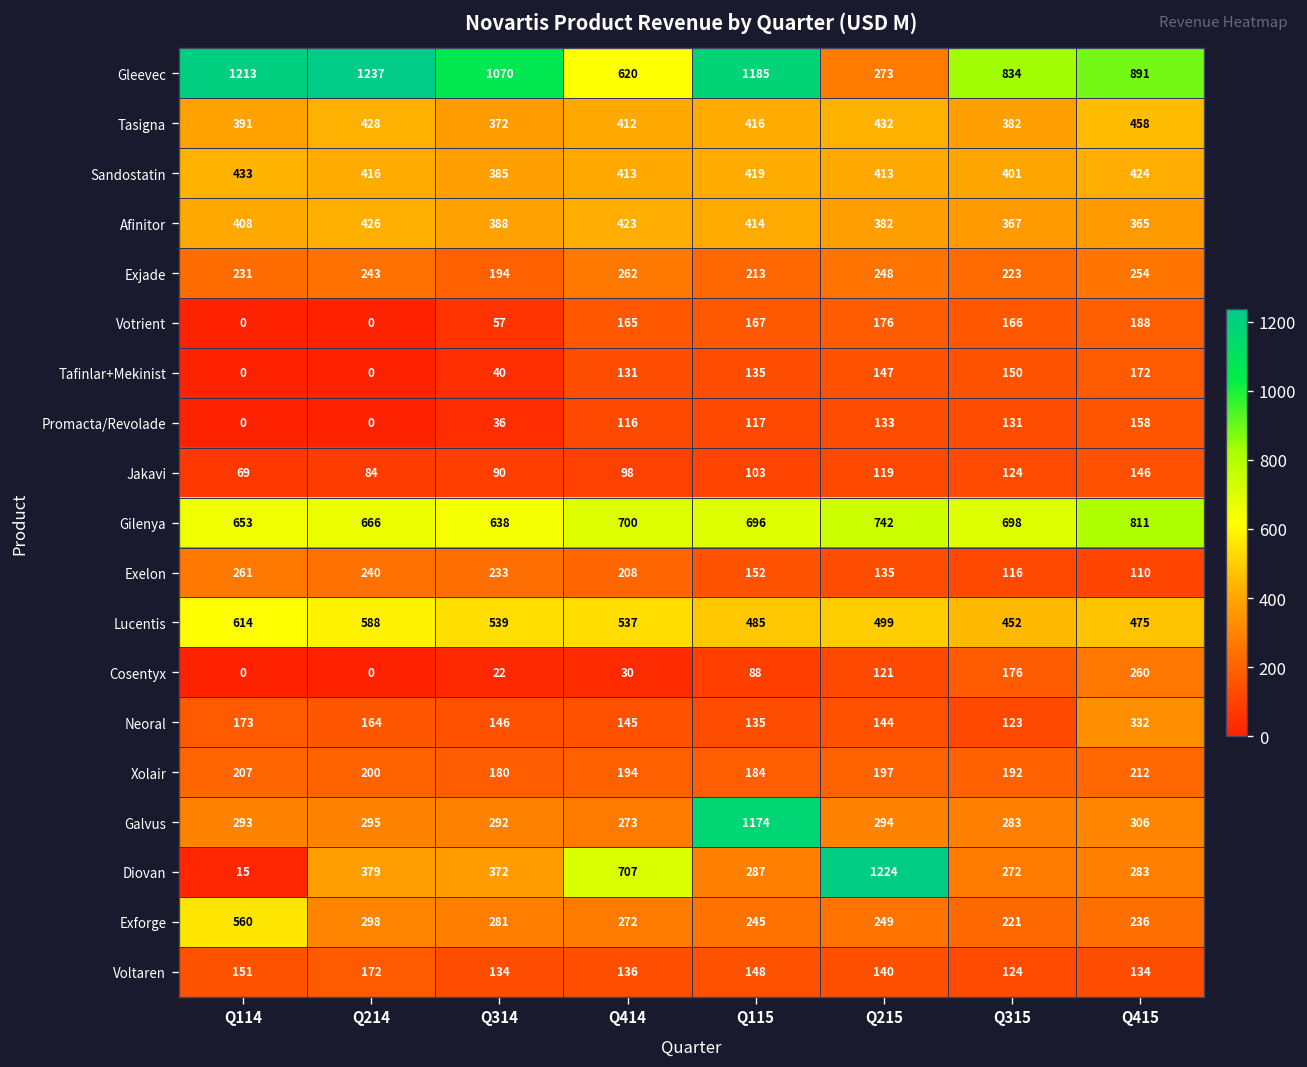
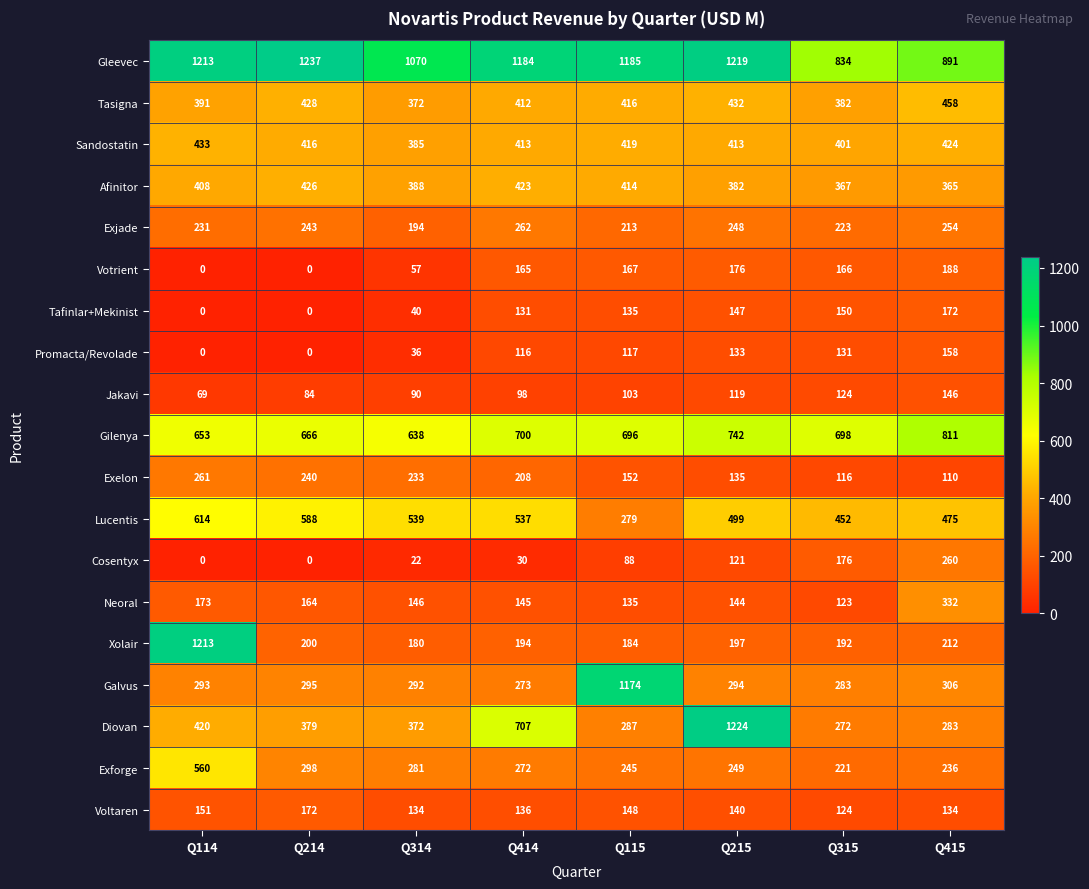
Gleevec, Q414: 620 -> 1184
Gleevec, Q215: 273 -> 1219
Lucentis, Q115: 485 -> 279
Xolair, Q114: 207 -> 1213
Diovan, Q114: 15 -> 420
